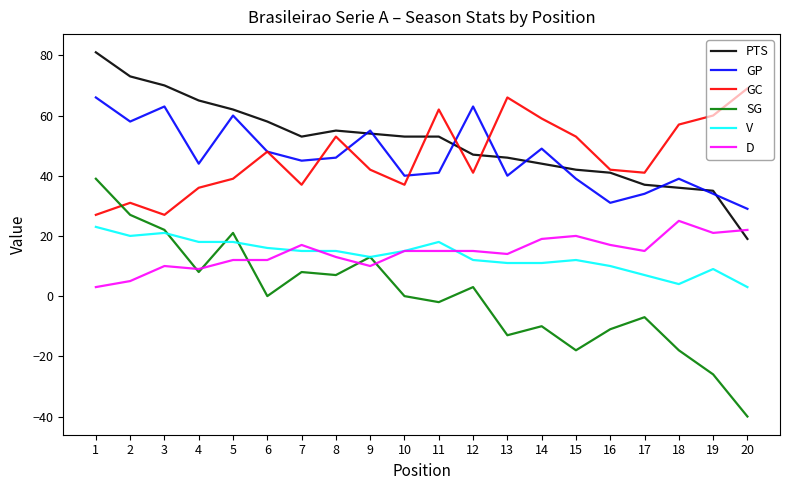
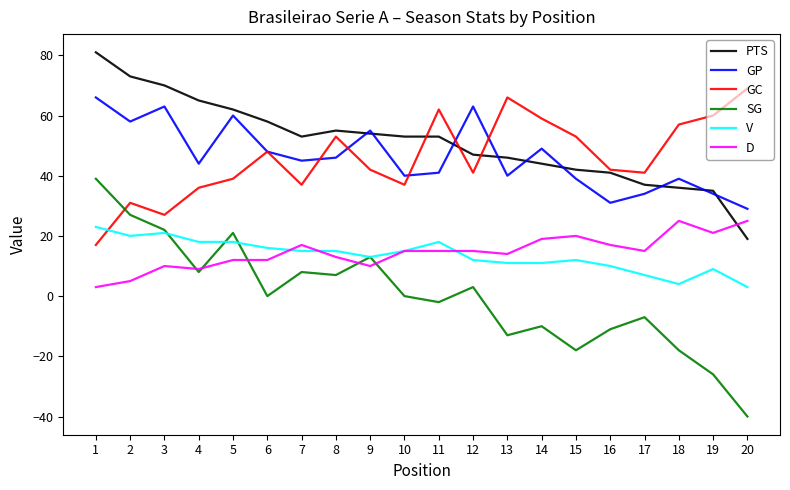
GC, 1: 27 -> 17
D, 20: 22 -> 25
